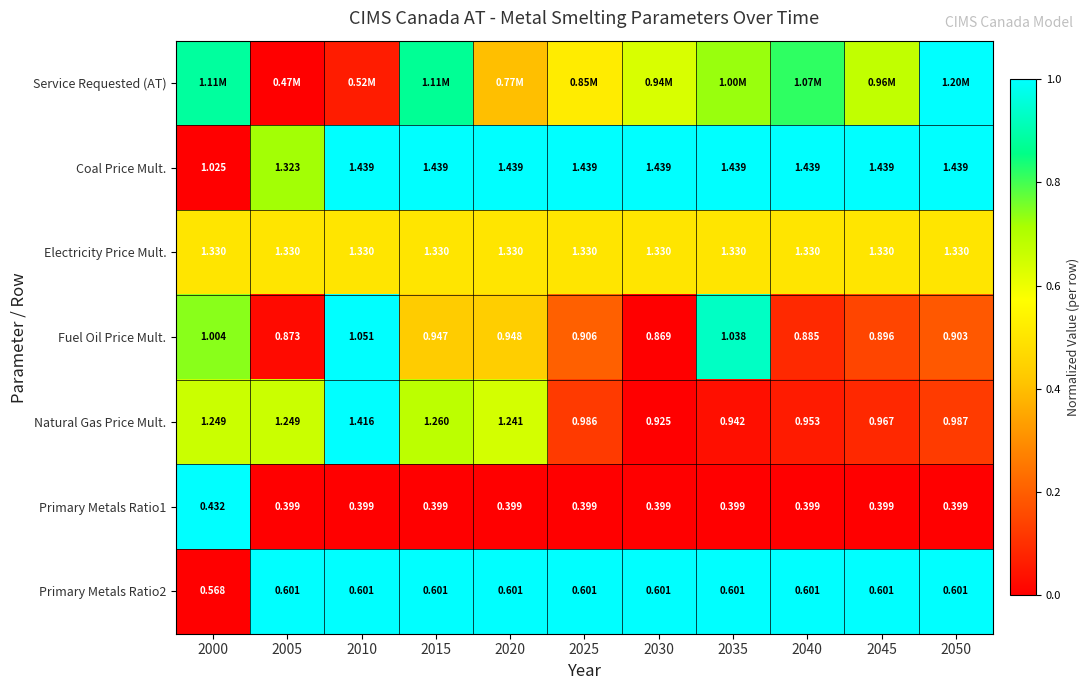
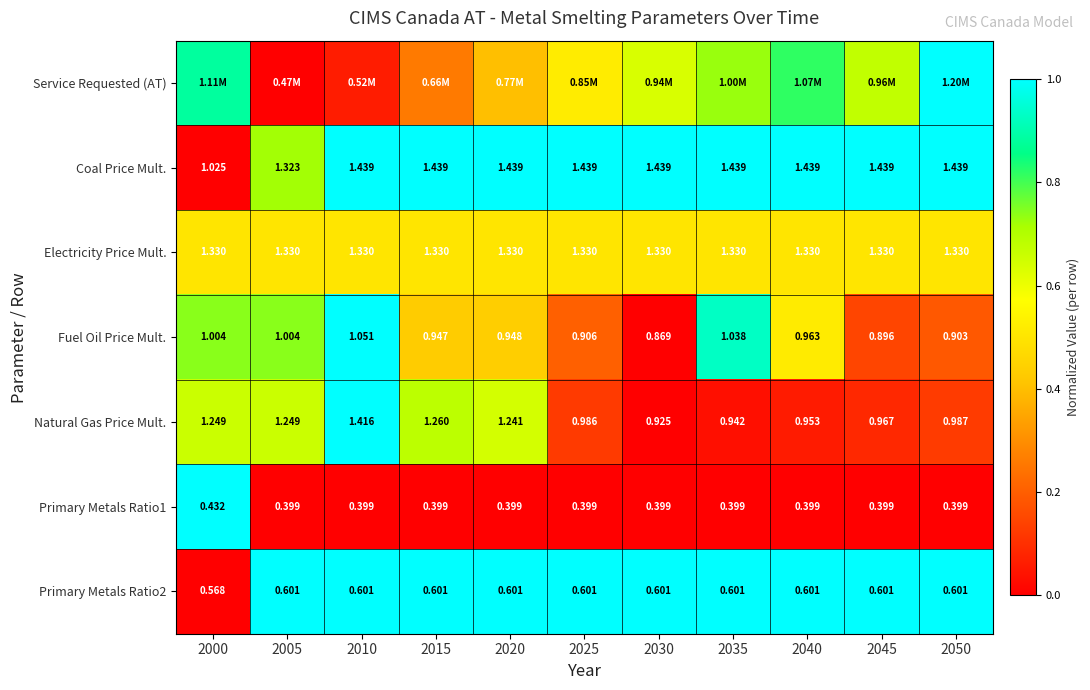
Service Requested (AT), 2015: 1.11M -> 0.66M
Fuel Oil Price Mult., 2005: 0.873 -> 1.004
Fuel Oil Price Mult., 2040: 0.885 -> 0.963
